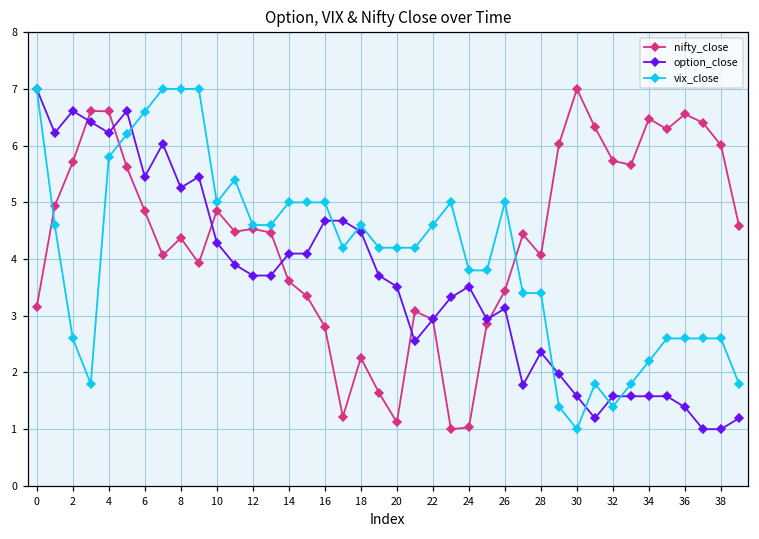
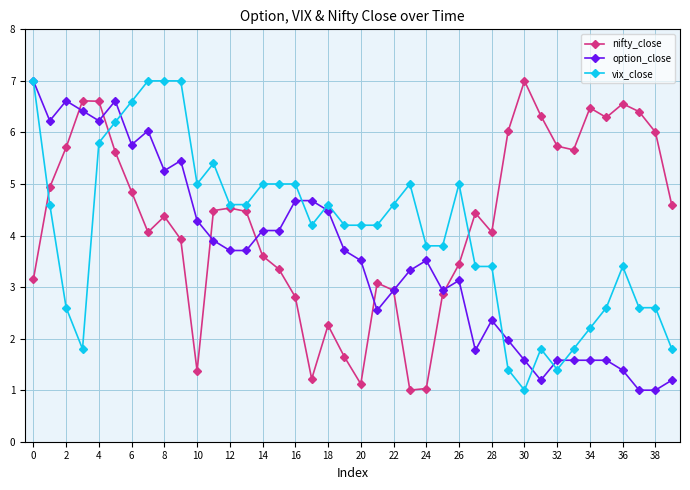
option_close, 6: 5.5 -> 5.8
nifty_close, 10: 4.9 -> 1.4
vix_close, 36: 2.6 -> 3.4
